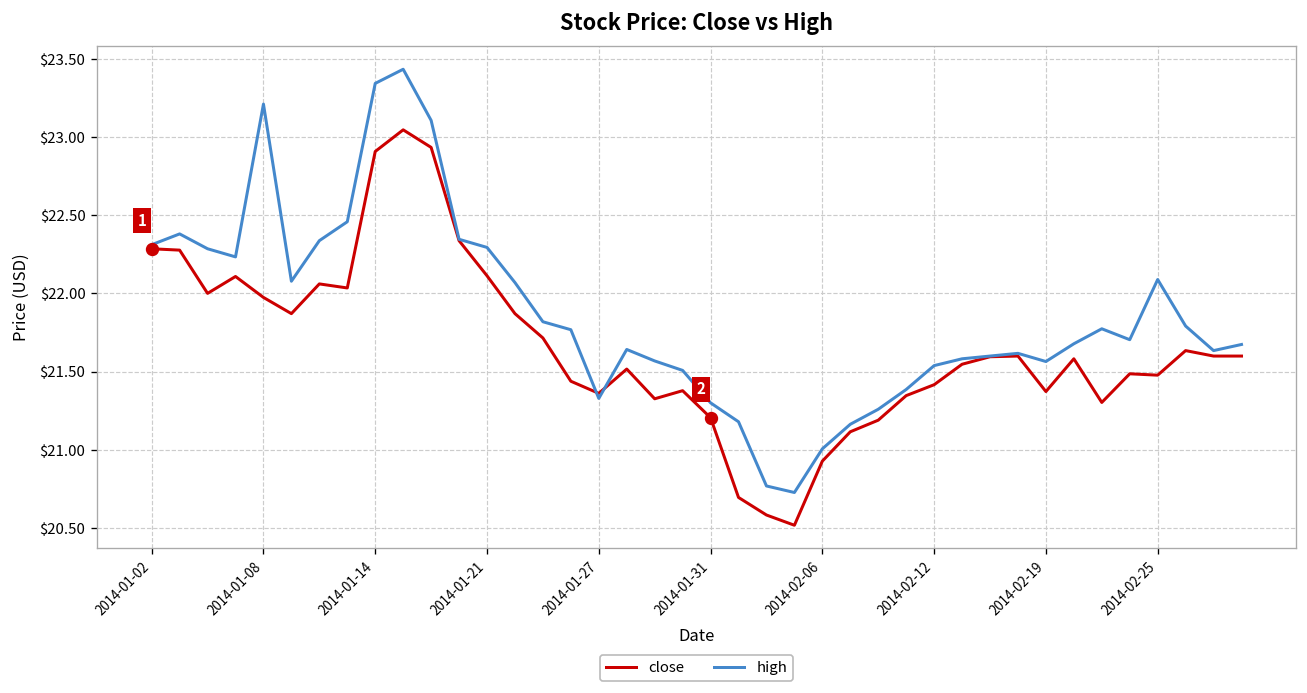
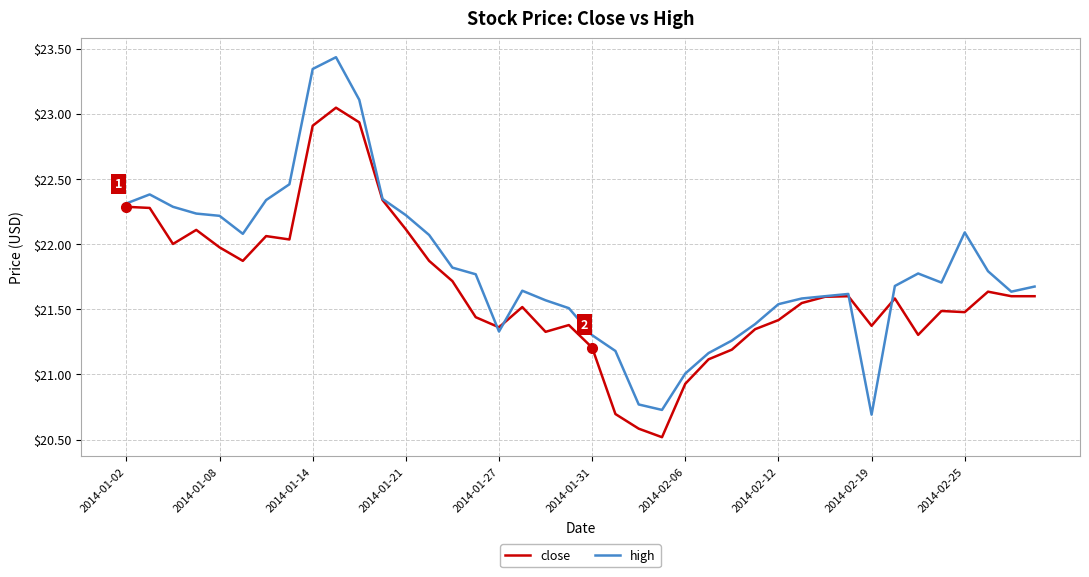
high, 2014-01-08: $23.21 -> $22.22
high, 2014-01-21: $22.29 -> $22.22
high, 2014-02-19: $21.56 -> $20.69
